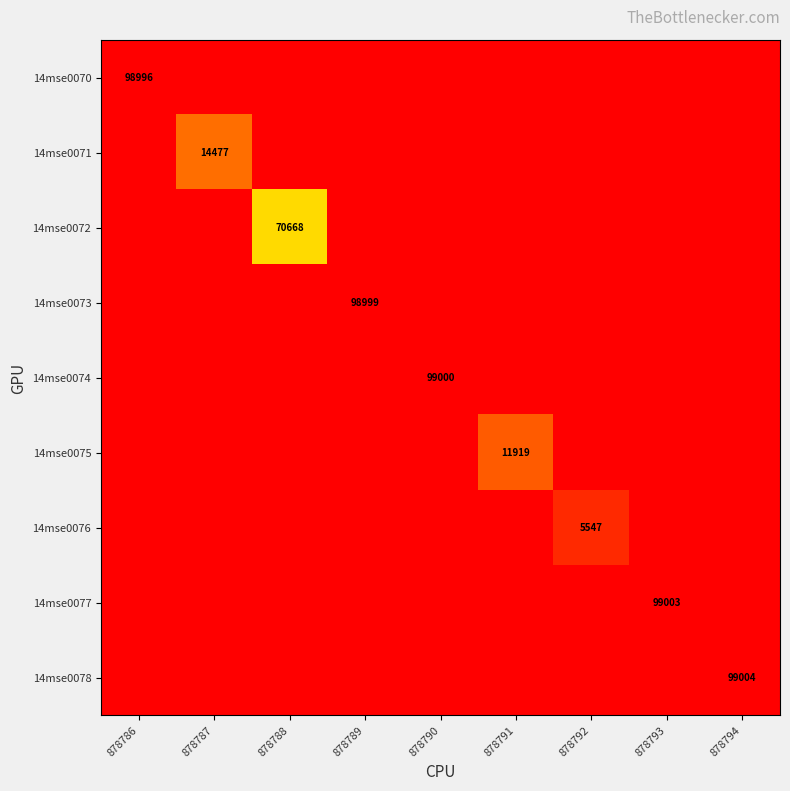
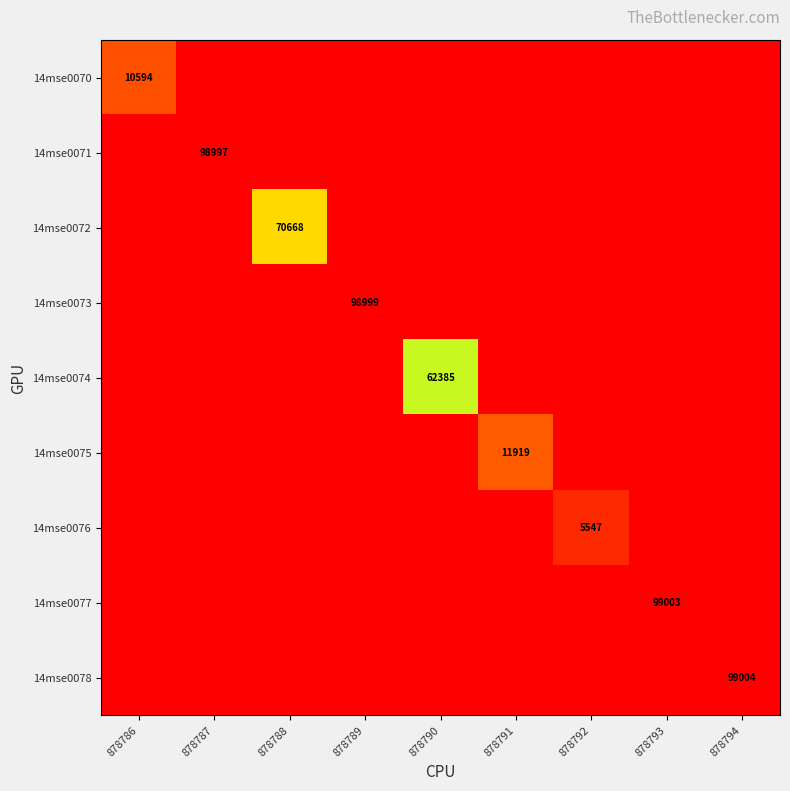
14mse0070, 878786: 98996 -> 10594
14mse0071, 878787: 14477 -> 98997
14mse0074, 878790: 99000 -> 62385
